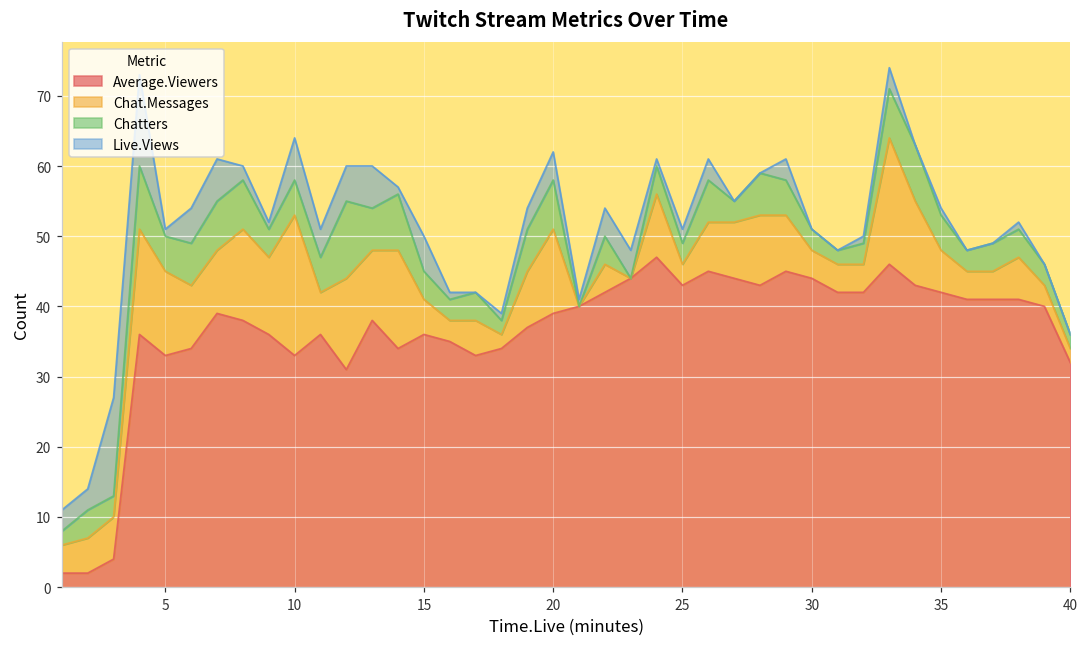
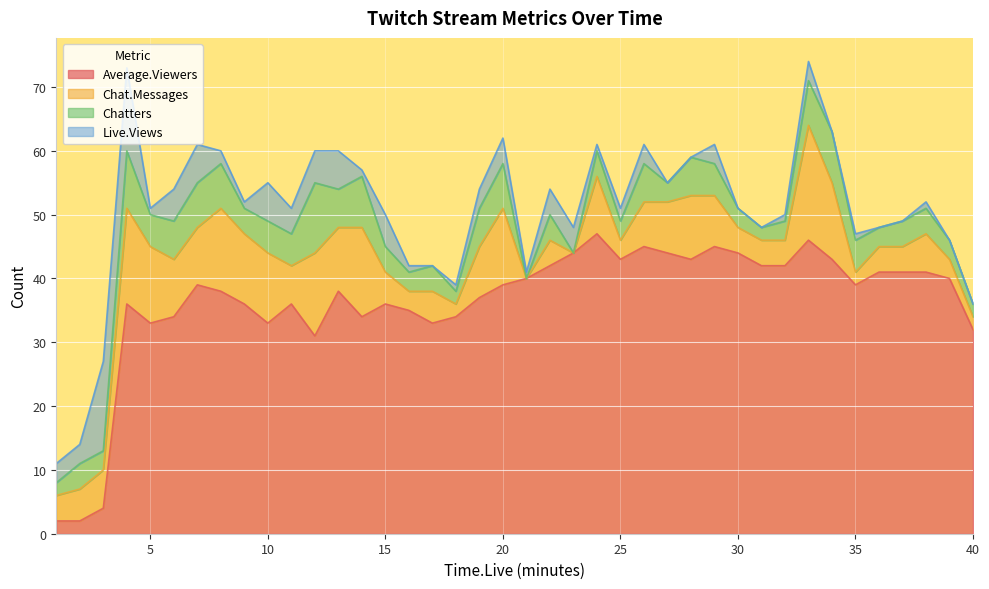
Chat.Messages, 10: 20 -> 11
Average.Viewers, 35: 42 -> 39
Chat.Messages, 35: 6 -> 2
